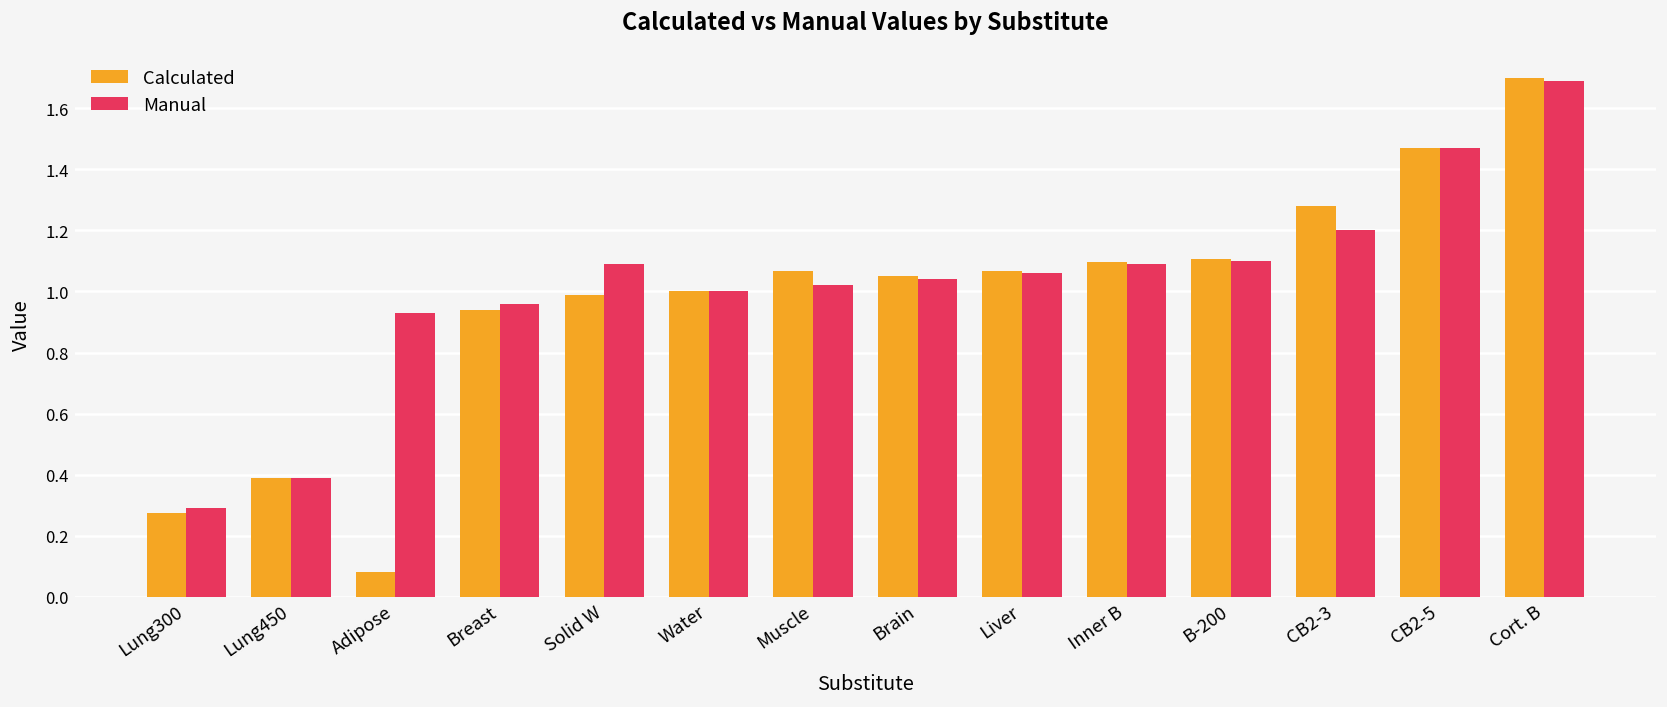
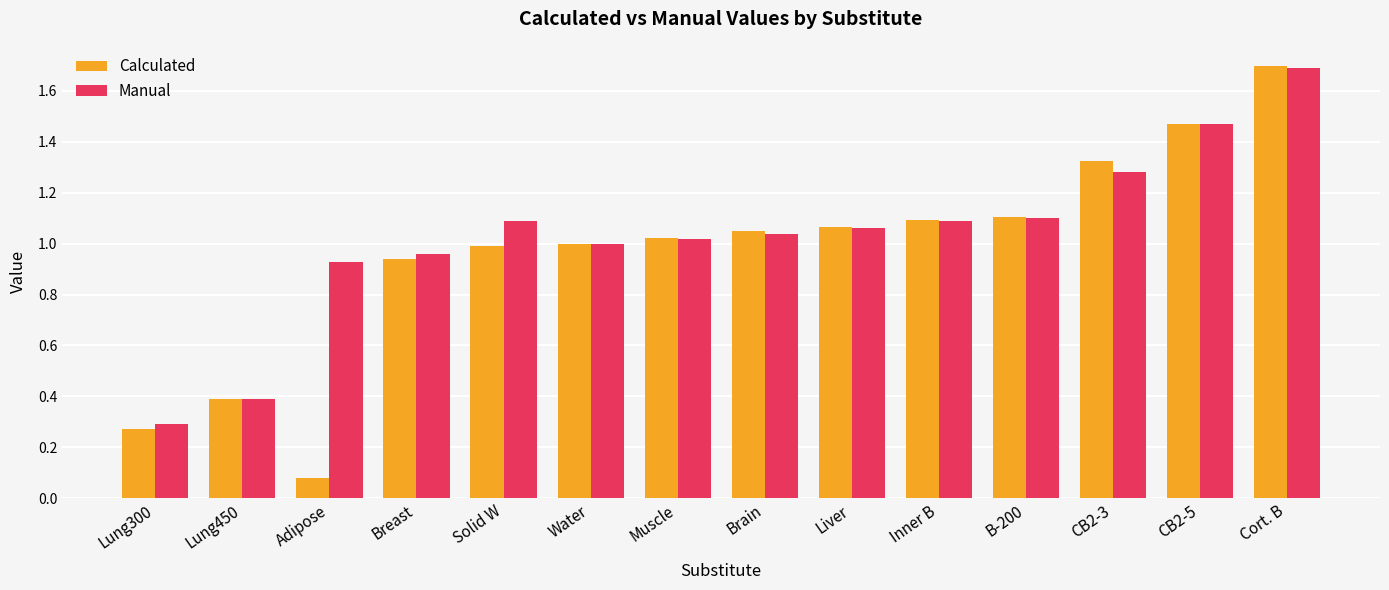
Calculated, Muscle: 1.07 -> 1.02
Calculated, CB2-3: 1.28 -> 1.33
Manual, CB2-3: 1.20 -> 1.28
